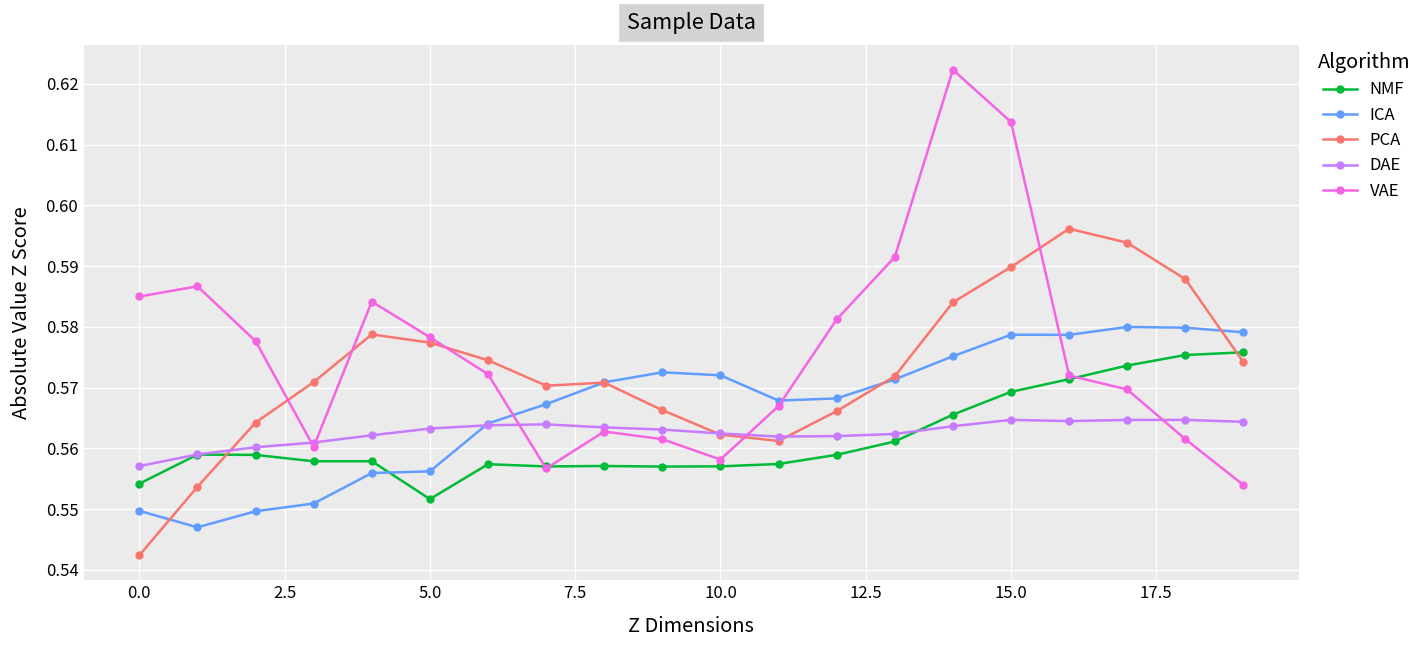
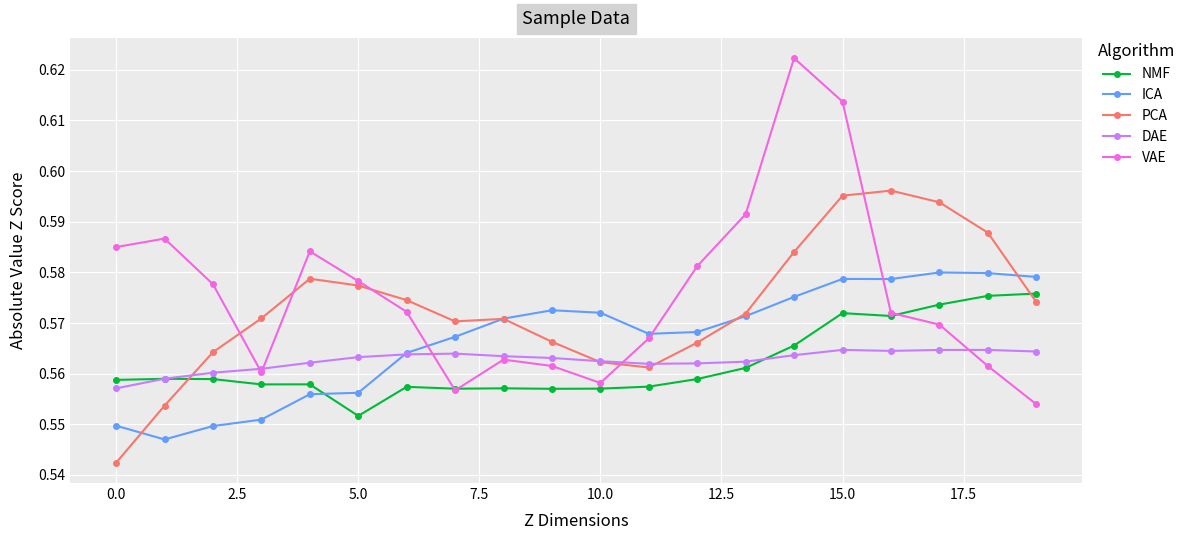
NMF, 0.0: 0.554 -> 0.559
NMF, 15.0: 0.569 -> 0.572
PCA, 15.0: 0.590 -> 0.595
